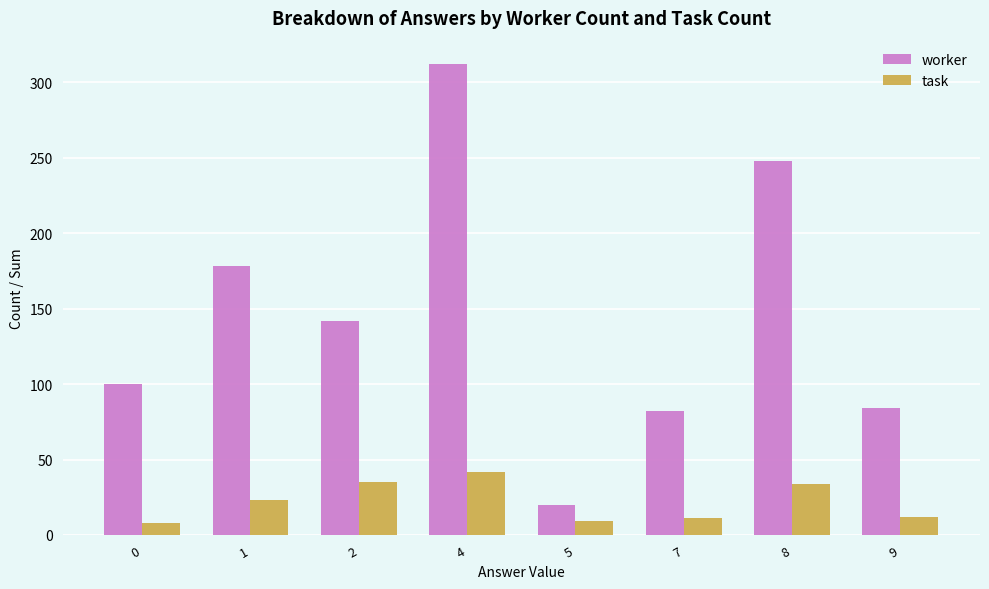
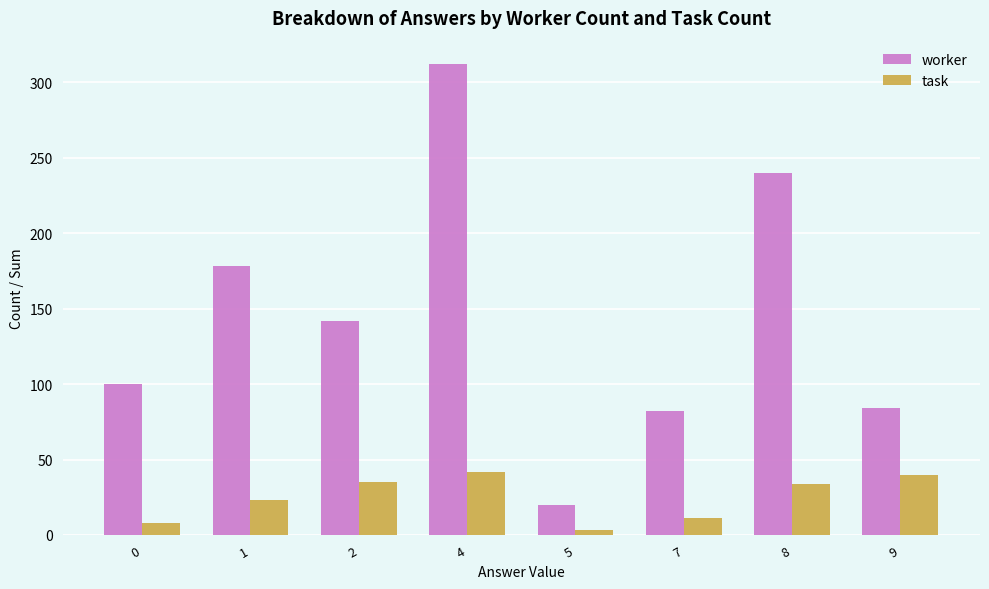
task, 5: 9 -> 3
worker, 8: 248 -> 240
task, 9: 12 -> 40
